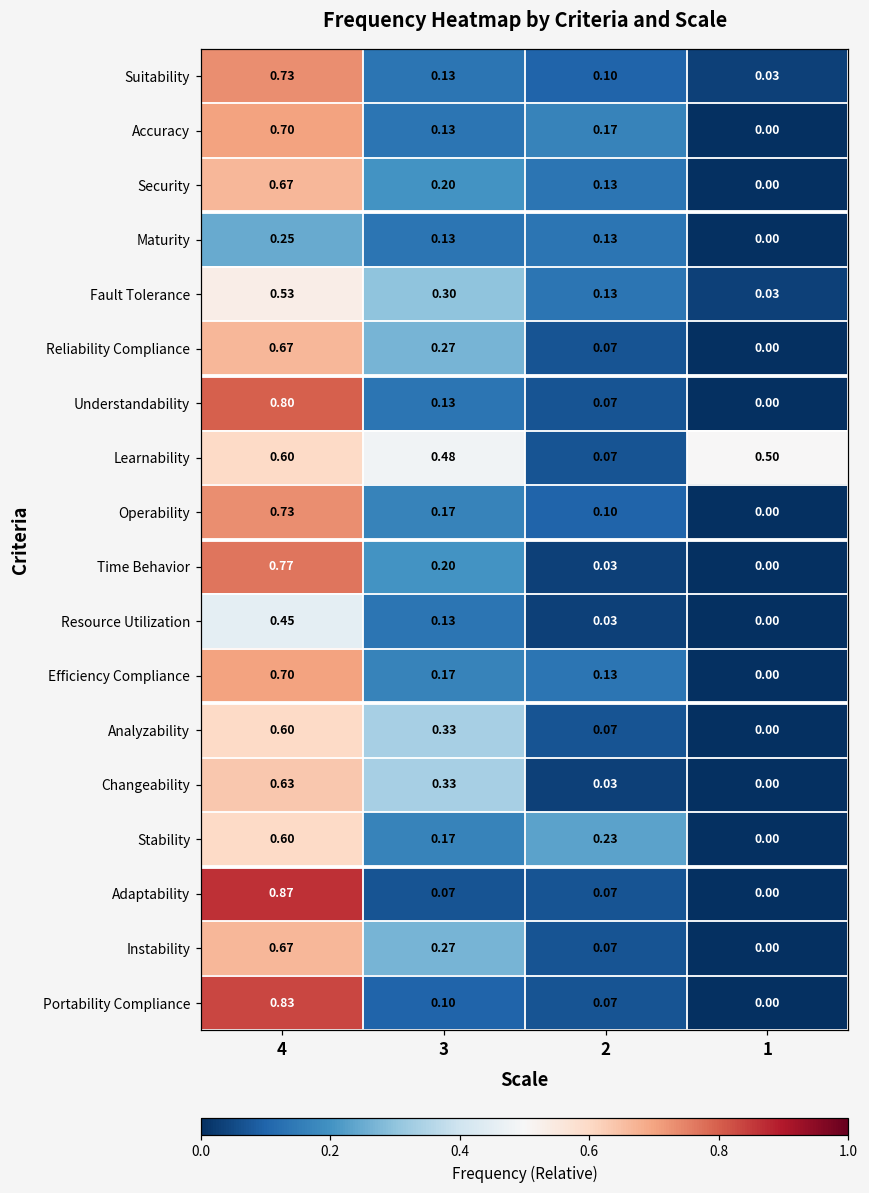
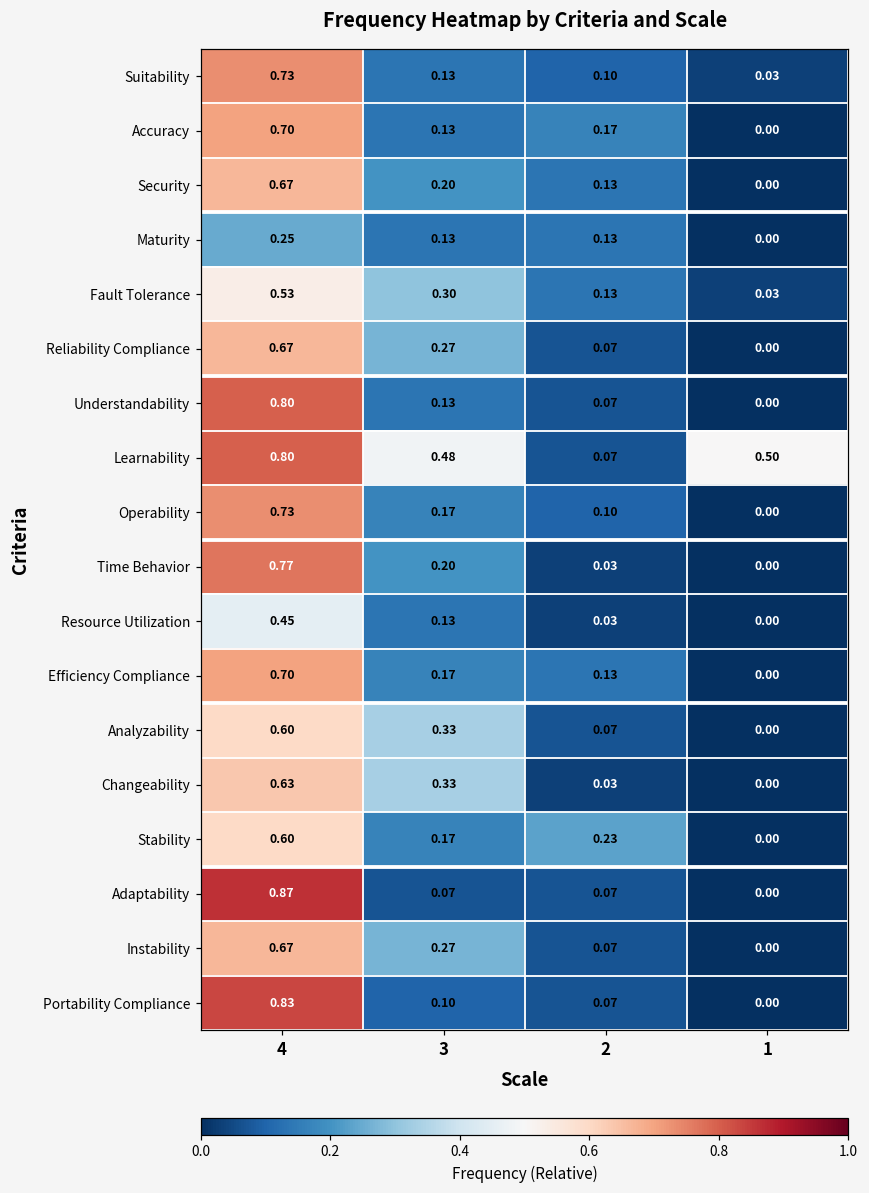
Learnability, 4: 0.60 -> 0.80
